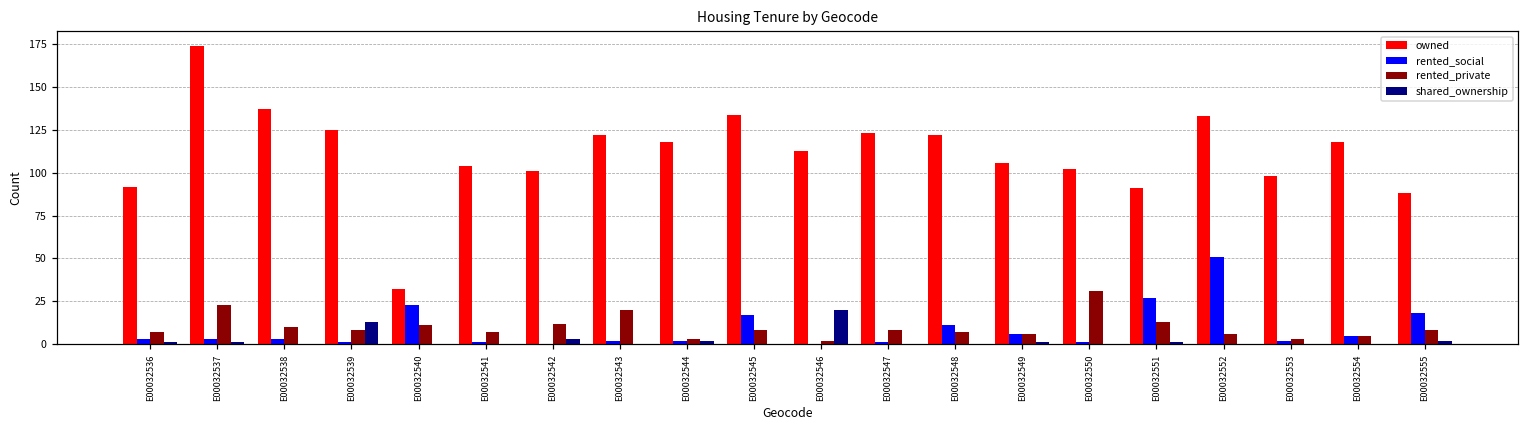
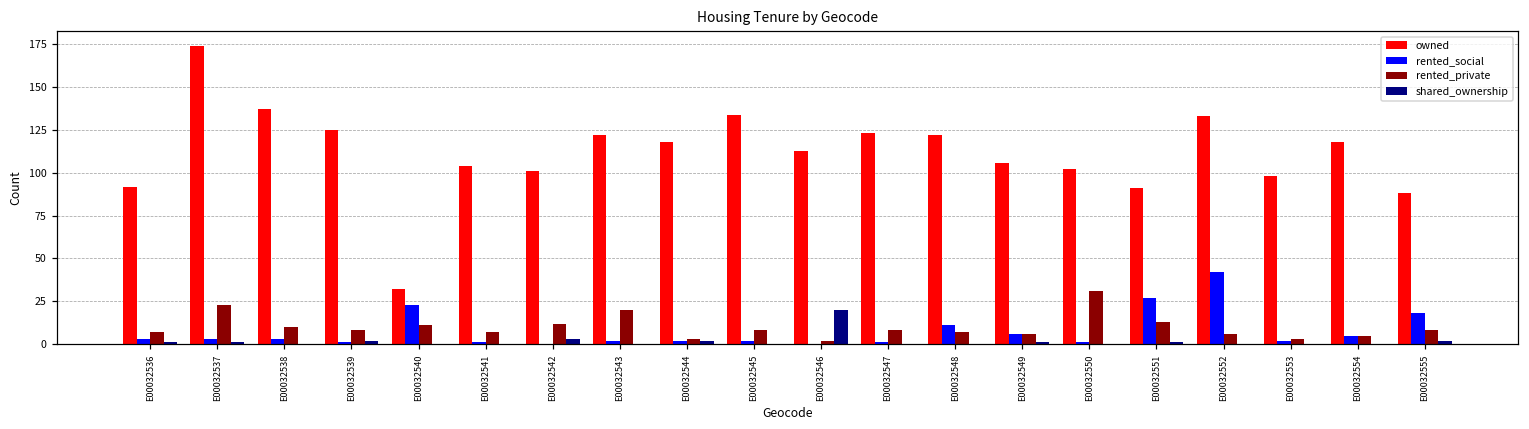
shared_ownership, E00032539: 13 -> 2
rented_social, E00032545: 17 -> 2
rented_social, E00032552: 51 -> 42
